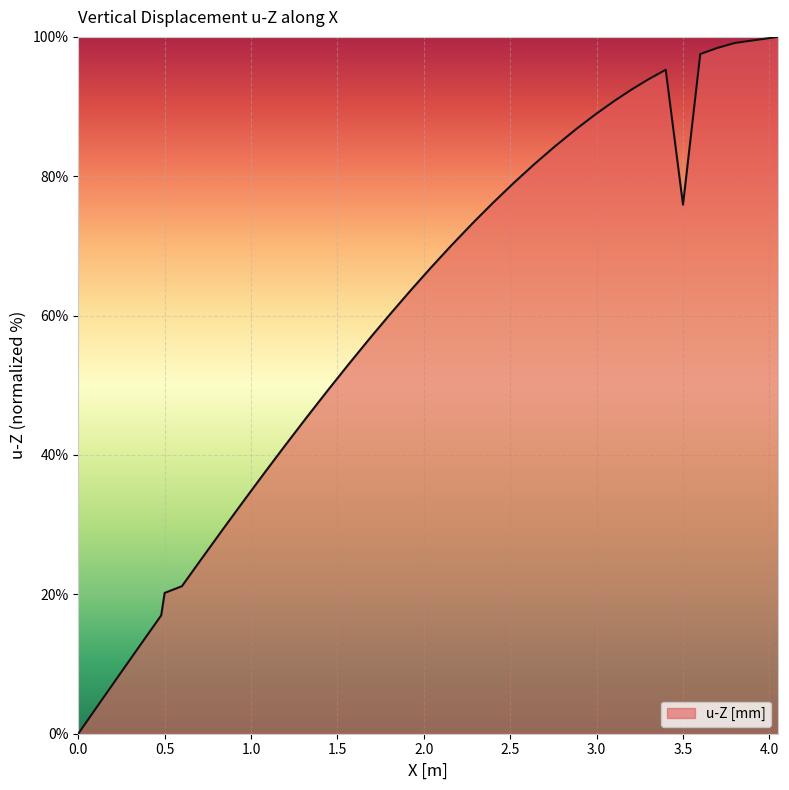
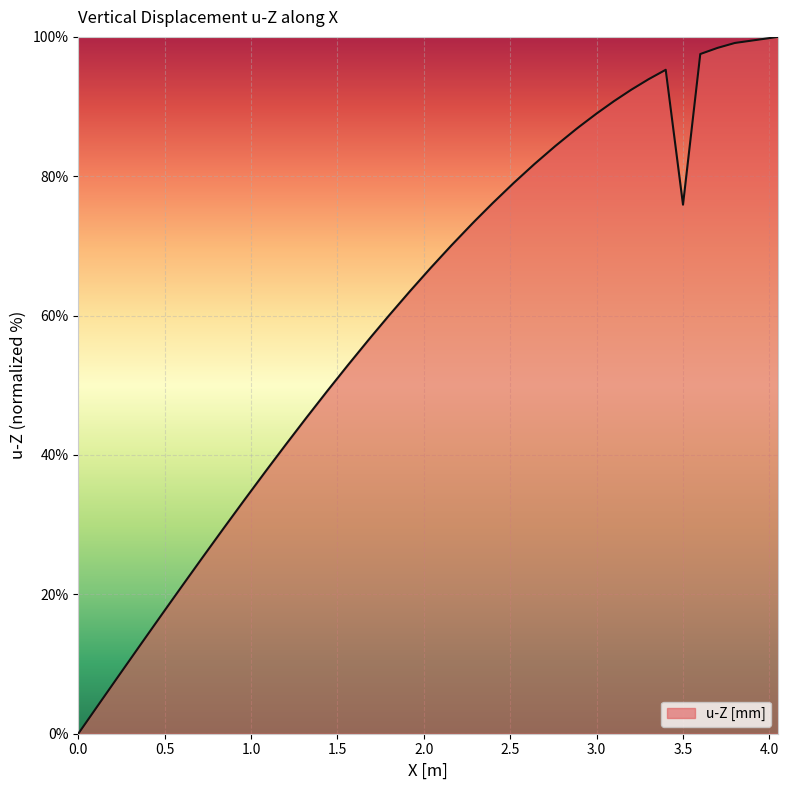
0.5: 20% -> 18%
